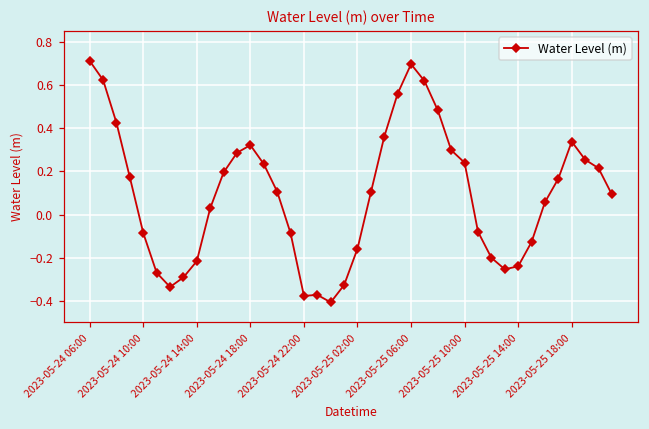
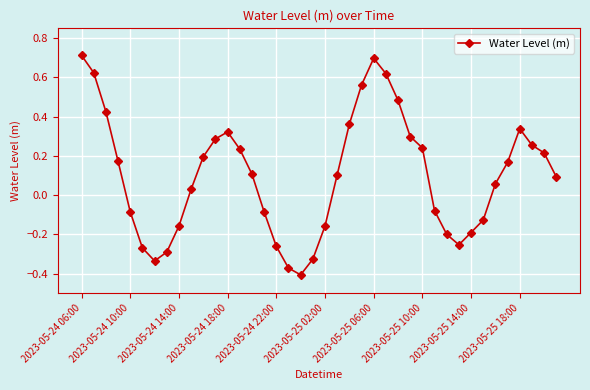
2023-05-24 14:00: -0.22 -> -0.16
2023-05-24 22:00: -0.38 -> -0.26
2023-05-25 14:00: -0.24 -> -0.19
